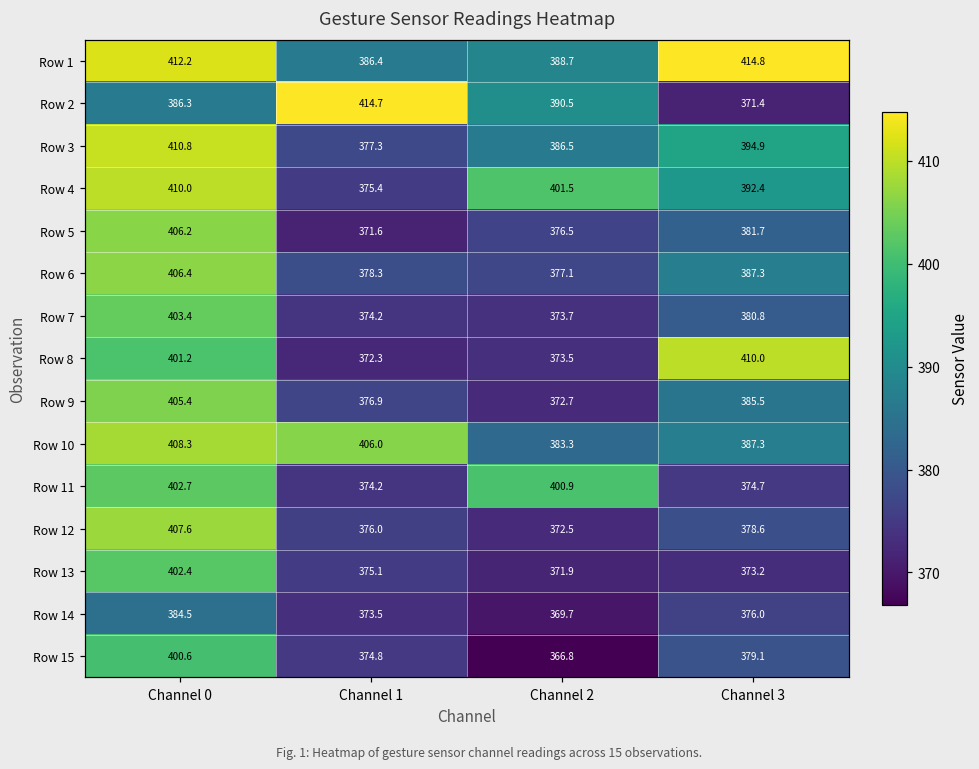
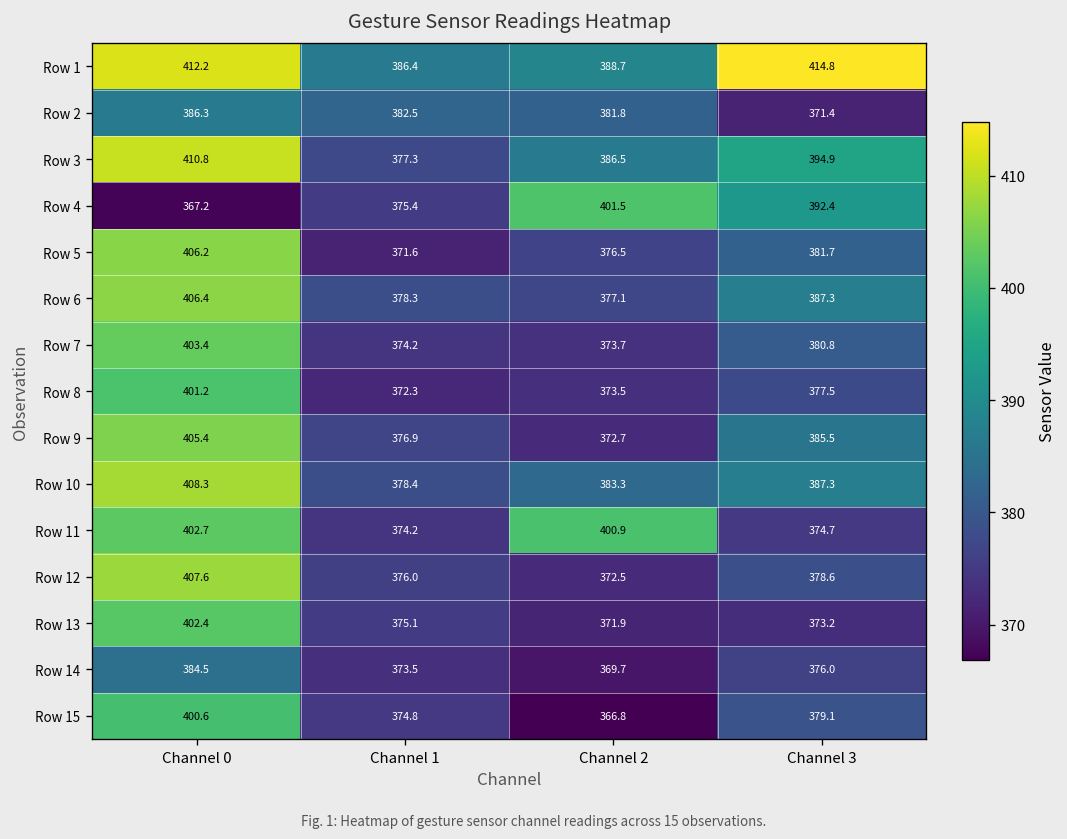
Row 2, Channel 1: 414.7 -> 382.5
Row 2, Channel 2: 390.5 -> 381.8
Row 4, Channel 0: 410.0 -> 367.2
Row 8, Channel 3: 410.0 -> 377.5
Row 10, Channel 1: 406.0 -> 378.4
